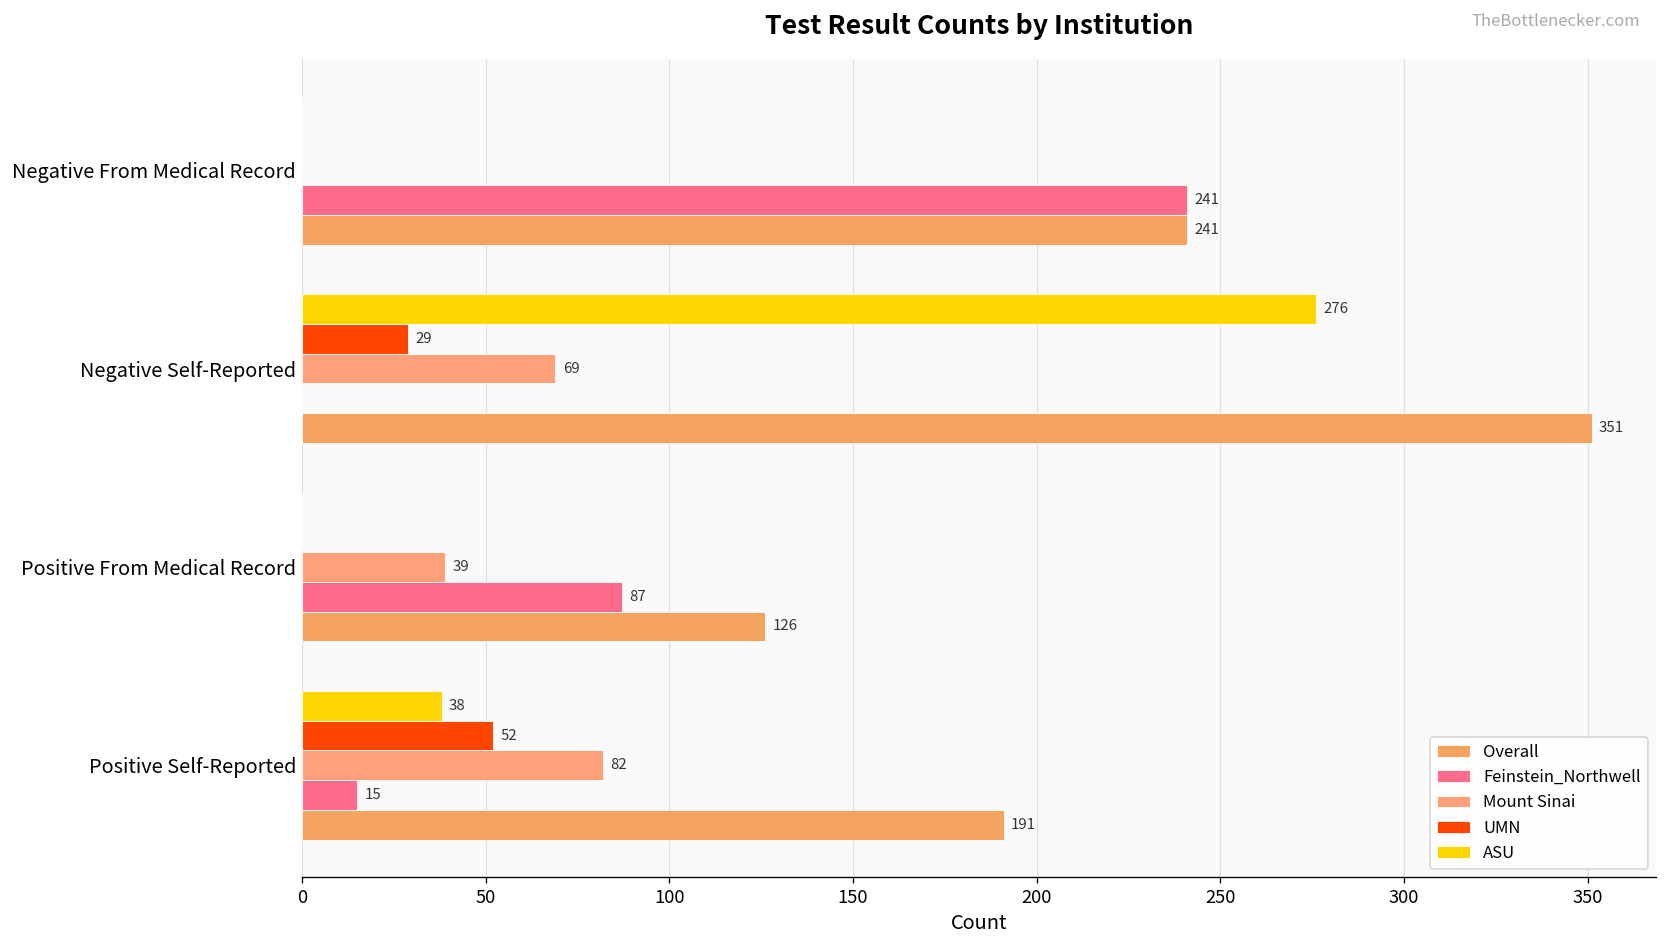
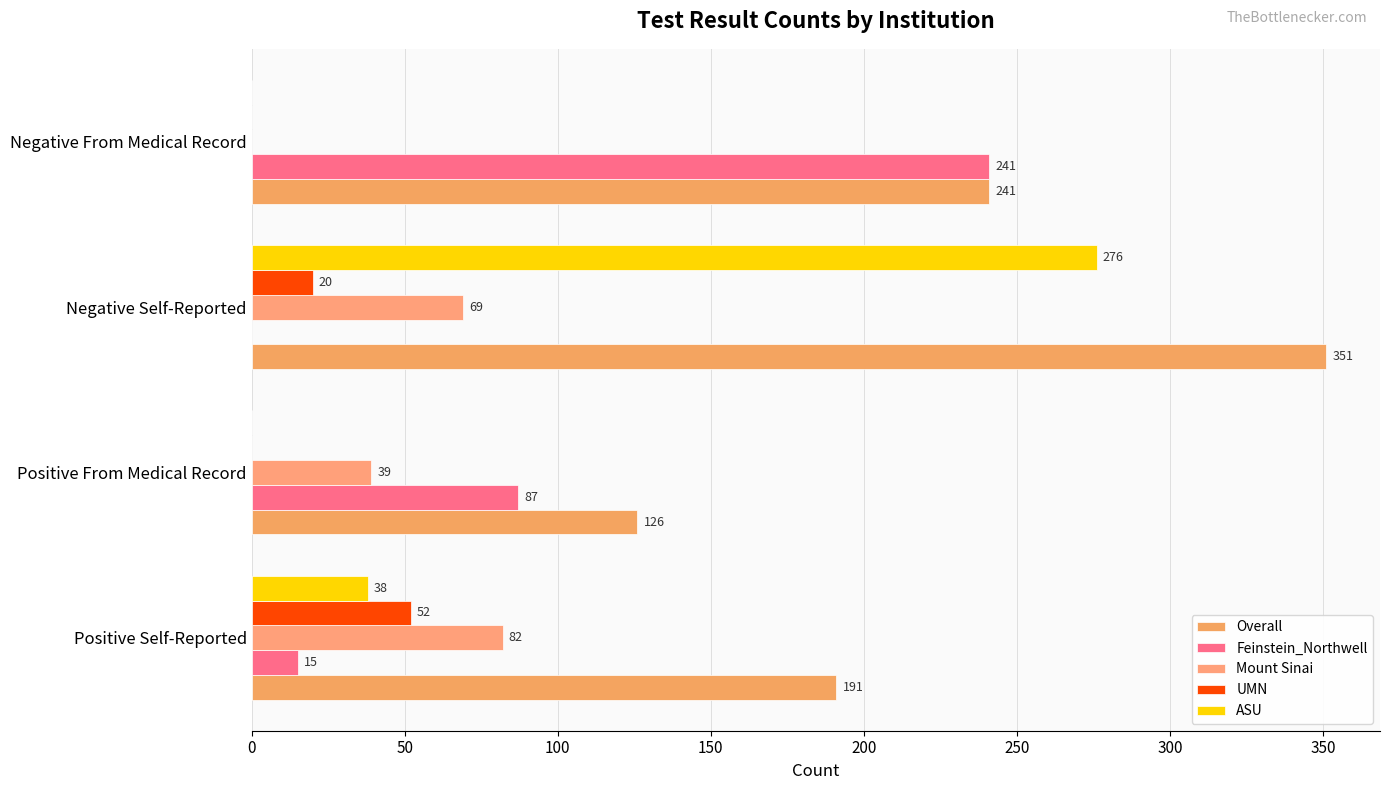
UMN, Negative Self-Reported: 29 -> 20
